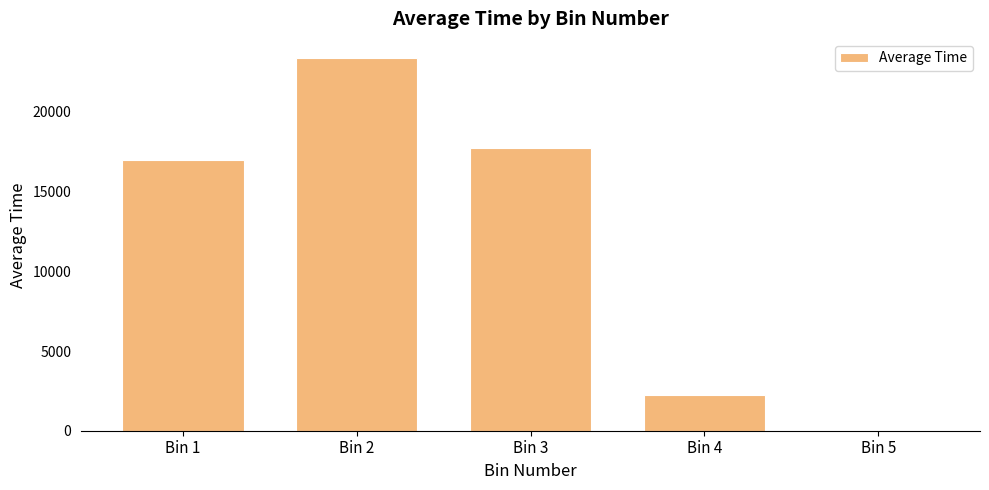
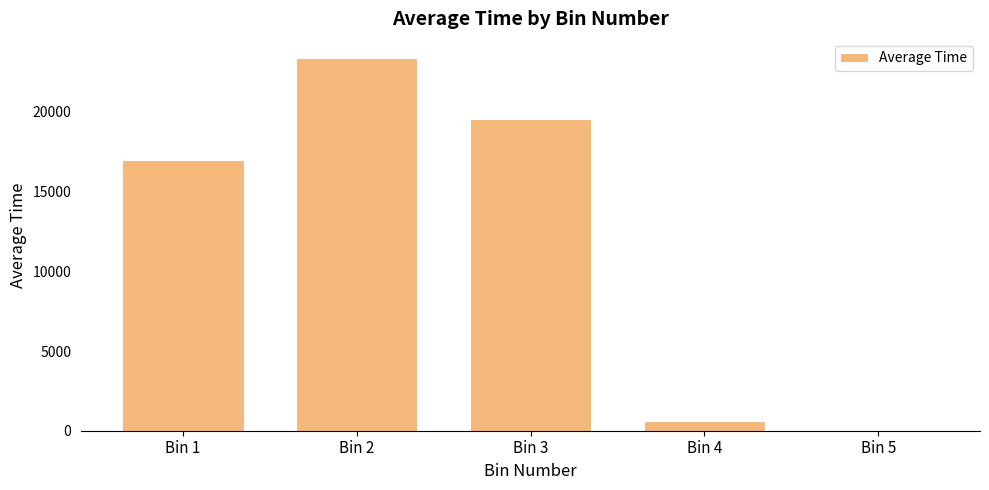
Bin 3: 17700 -> 19600
Bin 4: 2200 -> 600
